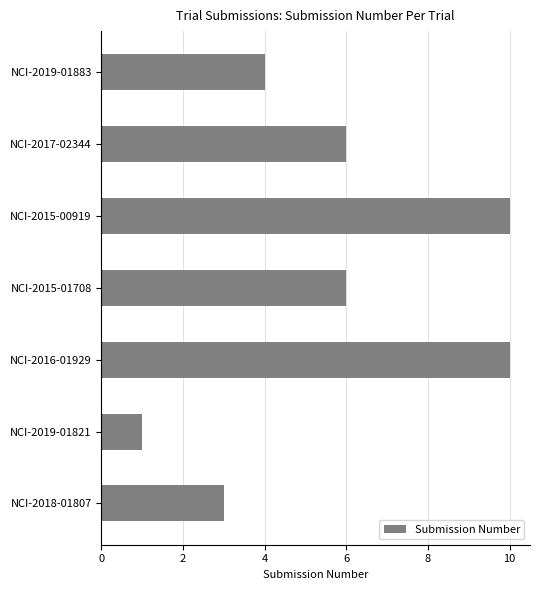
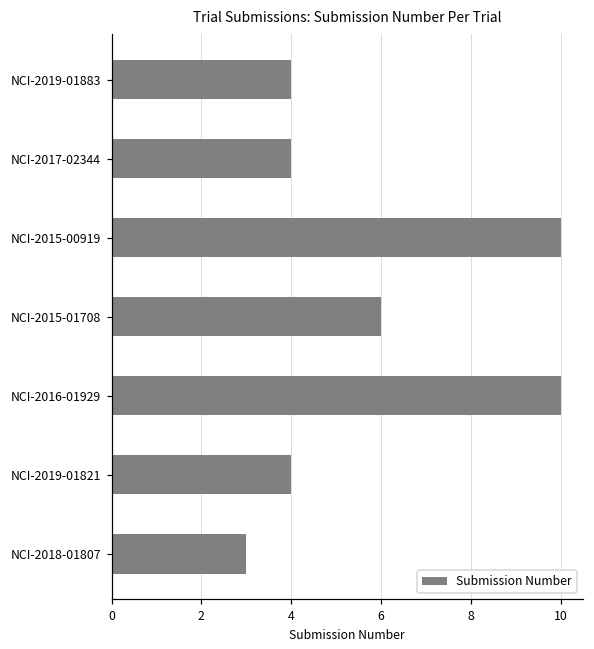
NCI-2017-02344: 6 -> 4
NCI-2019-01821: 1 -> 4
